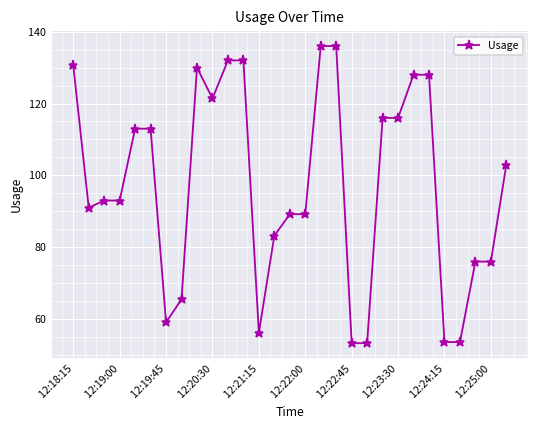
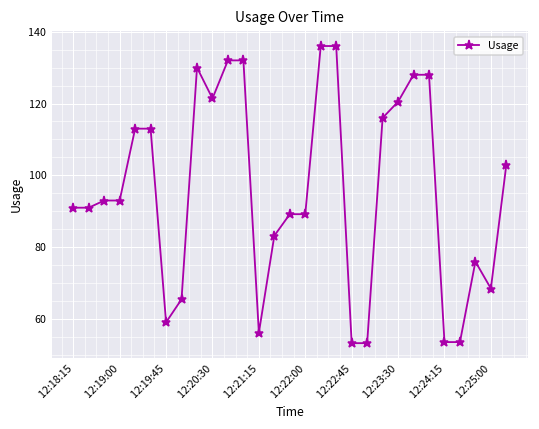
12:18:15: 131 -> 91
12:23:30: 116 -> 121
12:25:00: 76 -> 69
